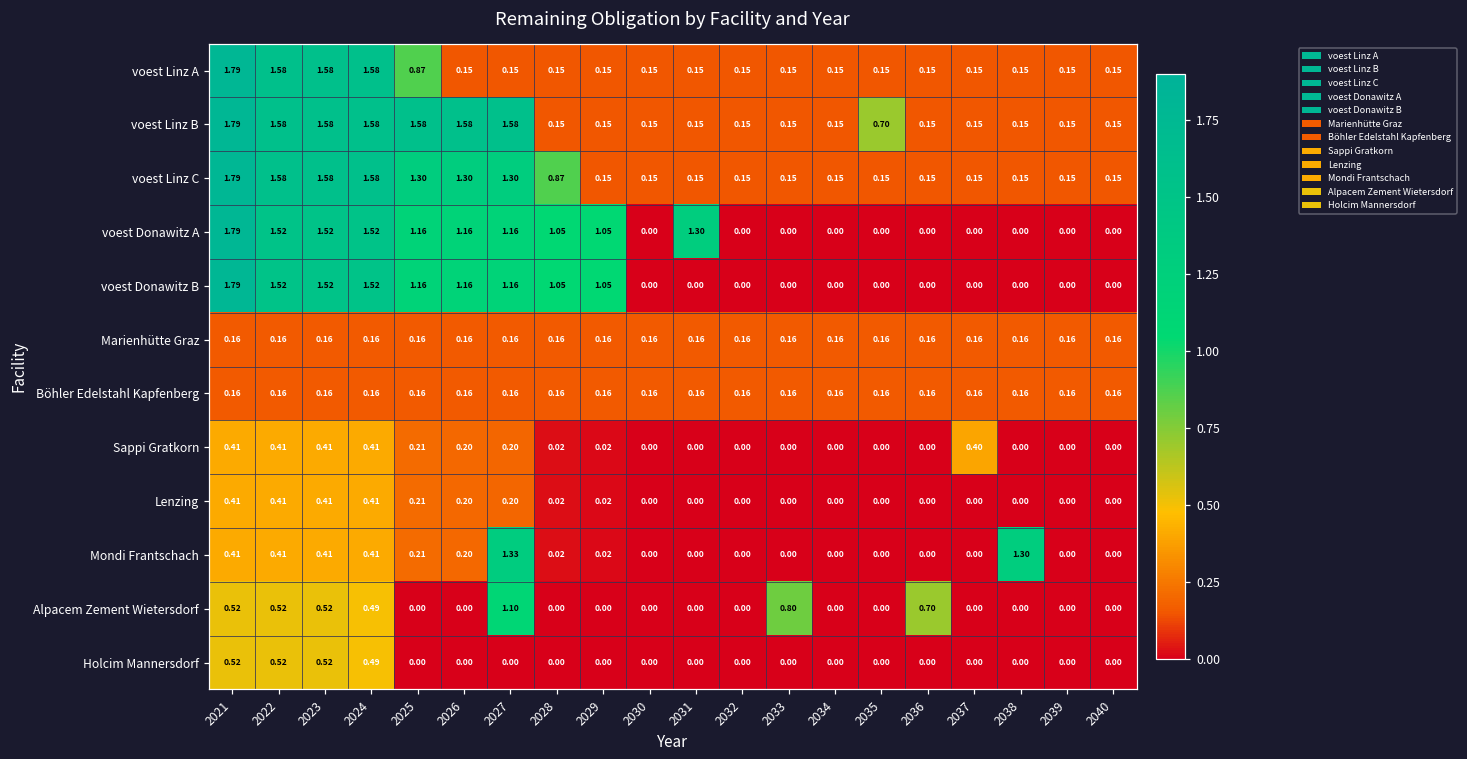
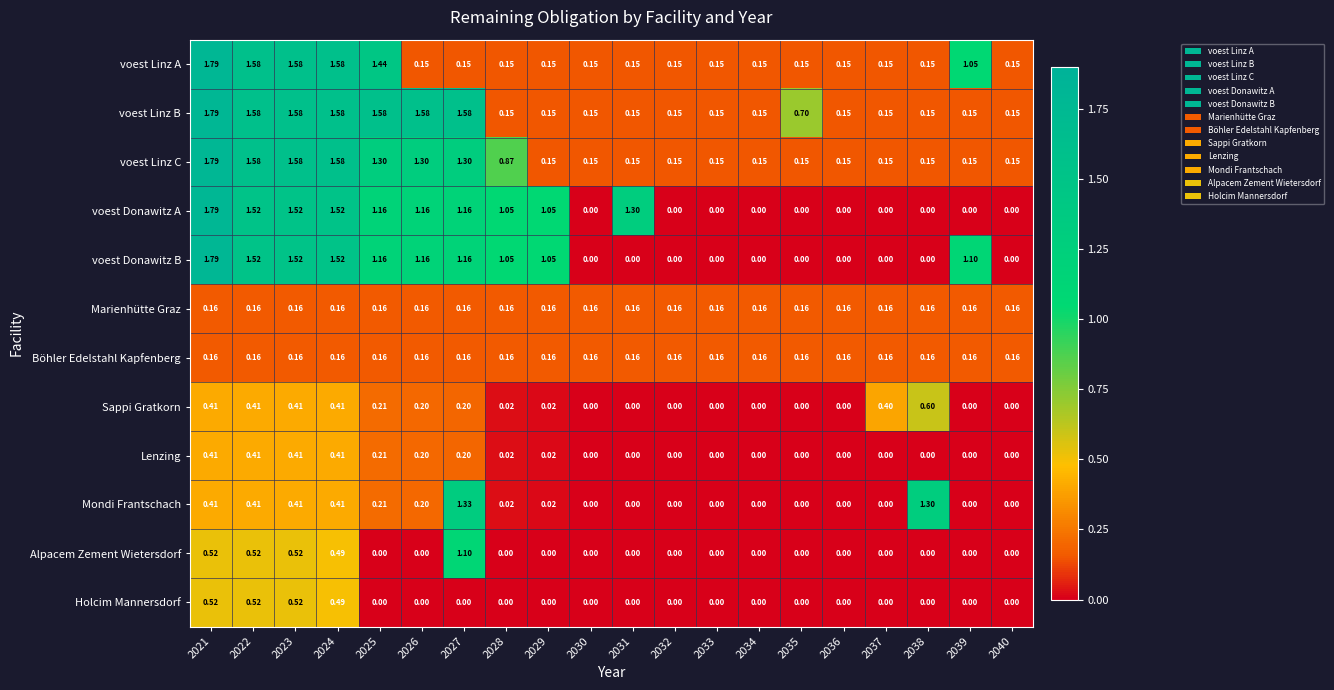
voest Linz A, 2025: 0.87 -> 1.44
voest Linz A, 2039: 0.15 -> 1.05
voest Donawitz B, 2039: 0.00 -> 1.10
Sappi Gratkorn, 2038: 0.00 -> 0.60
Alpacem Zement Wietersdorf, 2033: 0.80 -> 0.00
Alpacem Zement Wietersdorf, 2036: 0.70 -> 0.00
